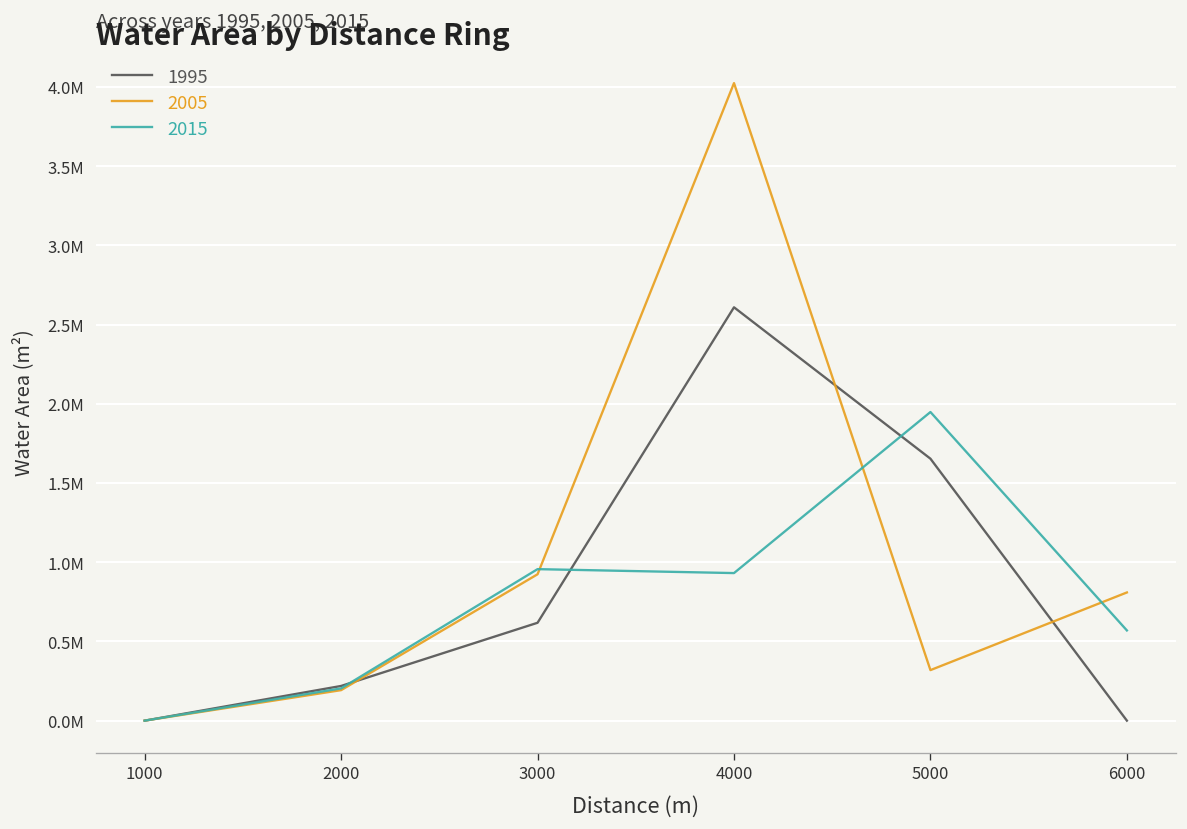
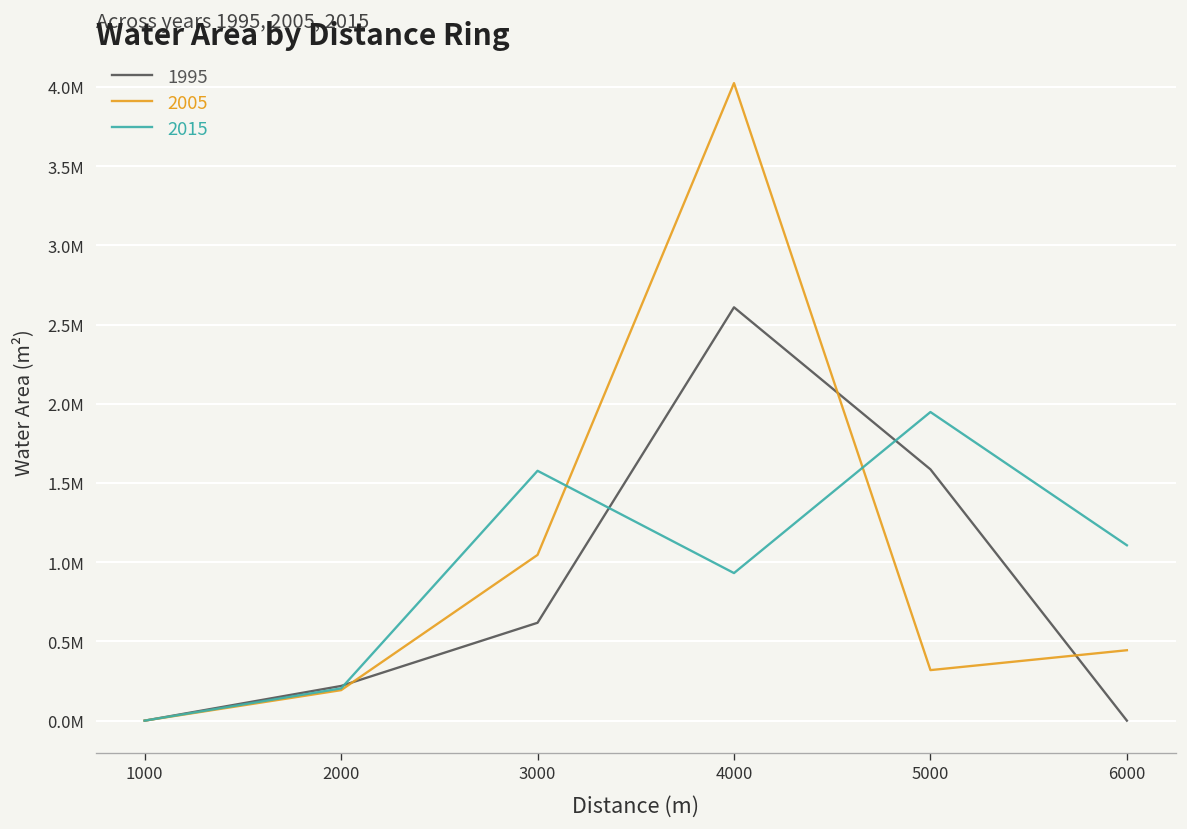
2005, 3000: 920000 -> 1050000
2015, 3000: 960000 -> 1580000
1995, 5000: 1650000 -> 1590000
2005, 6000: 810000 -> 440000
2015, 6000: 570000 -> 1110000
